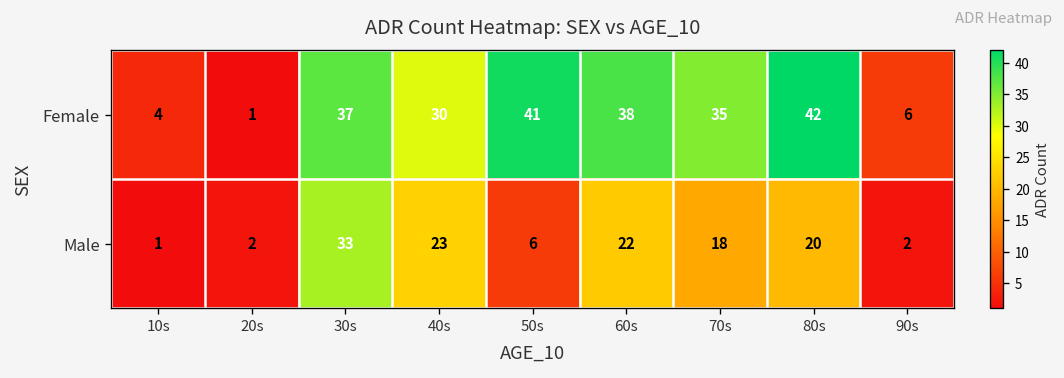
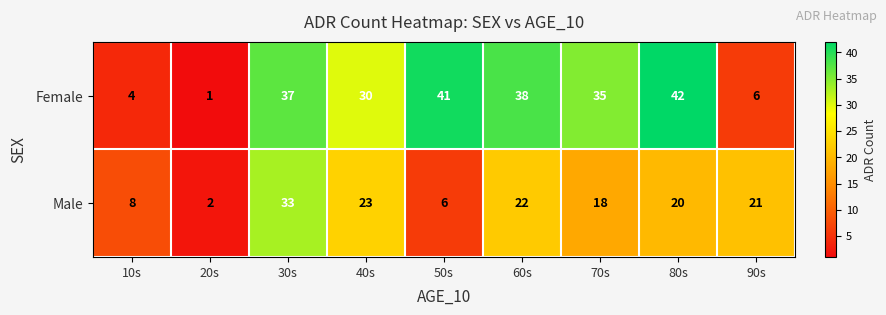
Male, 10s: 1 -> 8
Male, 90s: 2 -> 21
